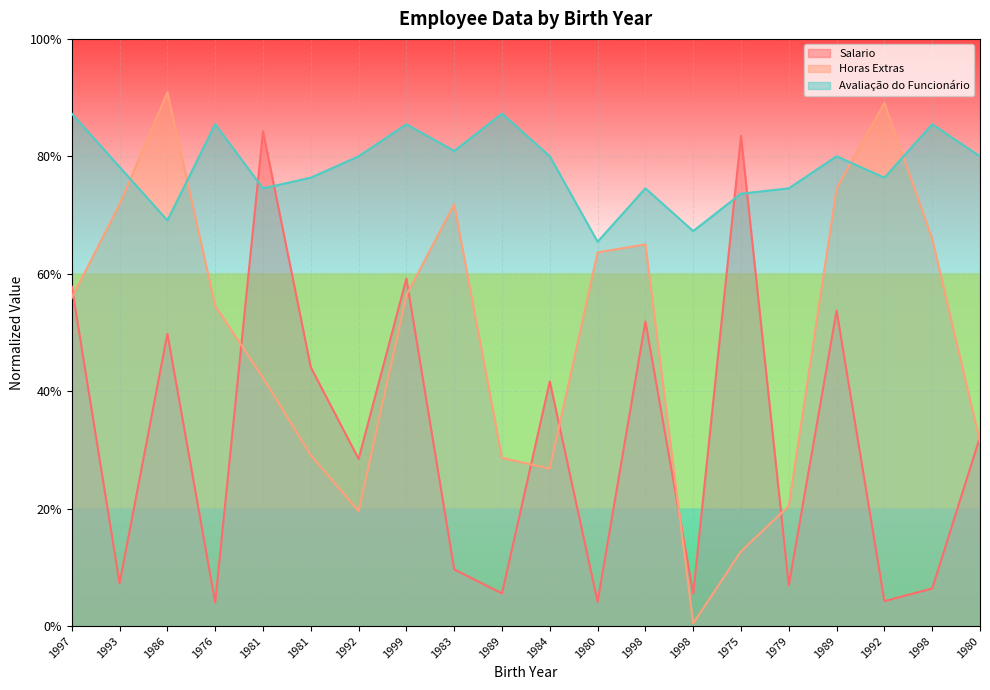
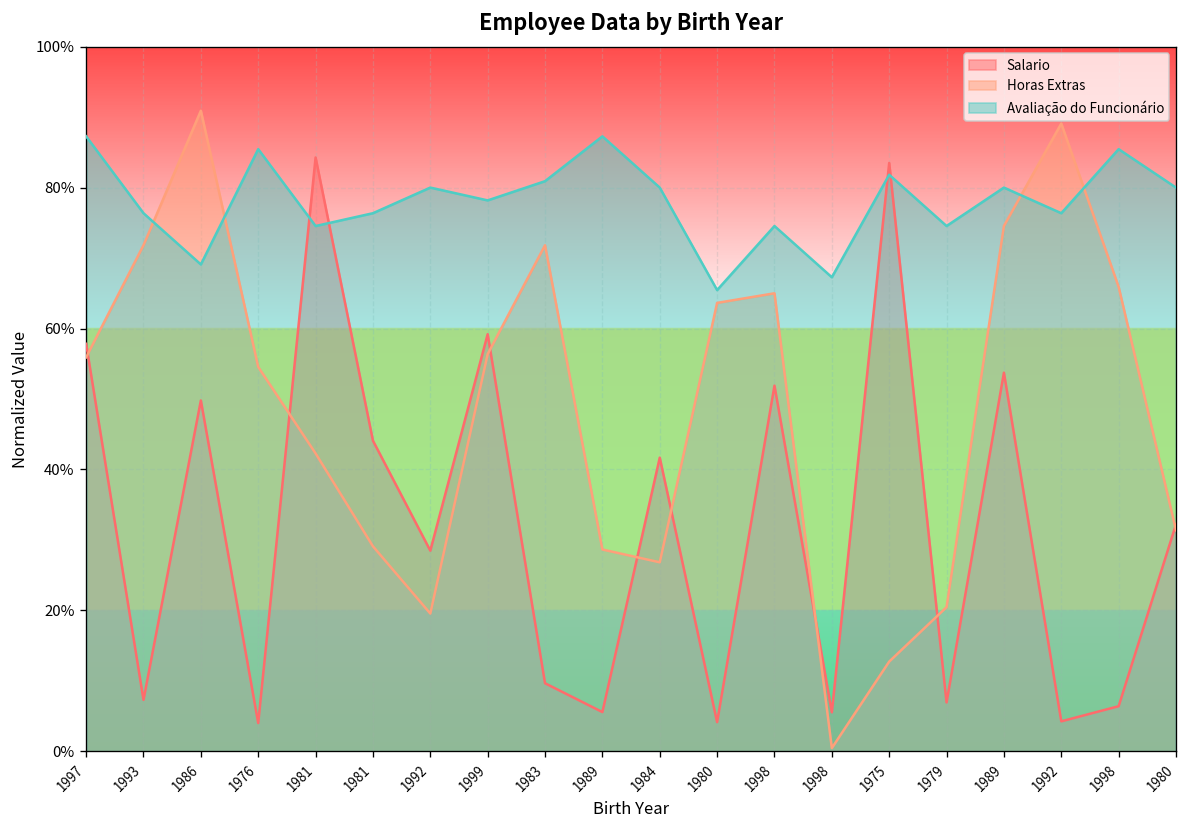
Avaliação do Funcionário, 1993: 78% -> 76%
Avaliação do Funcionário, 1999: 85% -> 78%
Avaliação do Funcionário, 1975: 74% -> 82%
